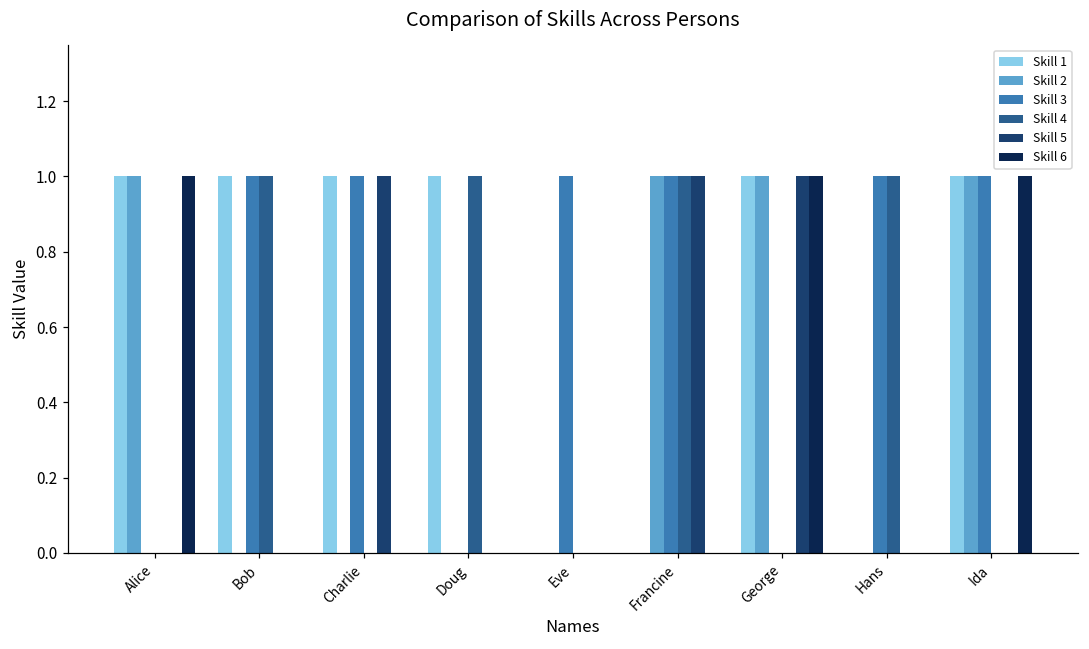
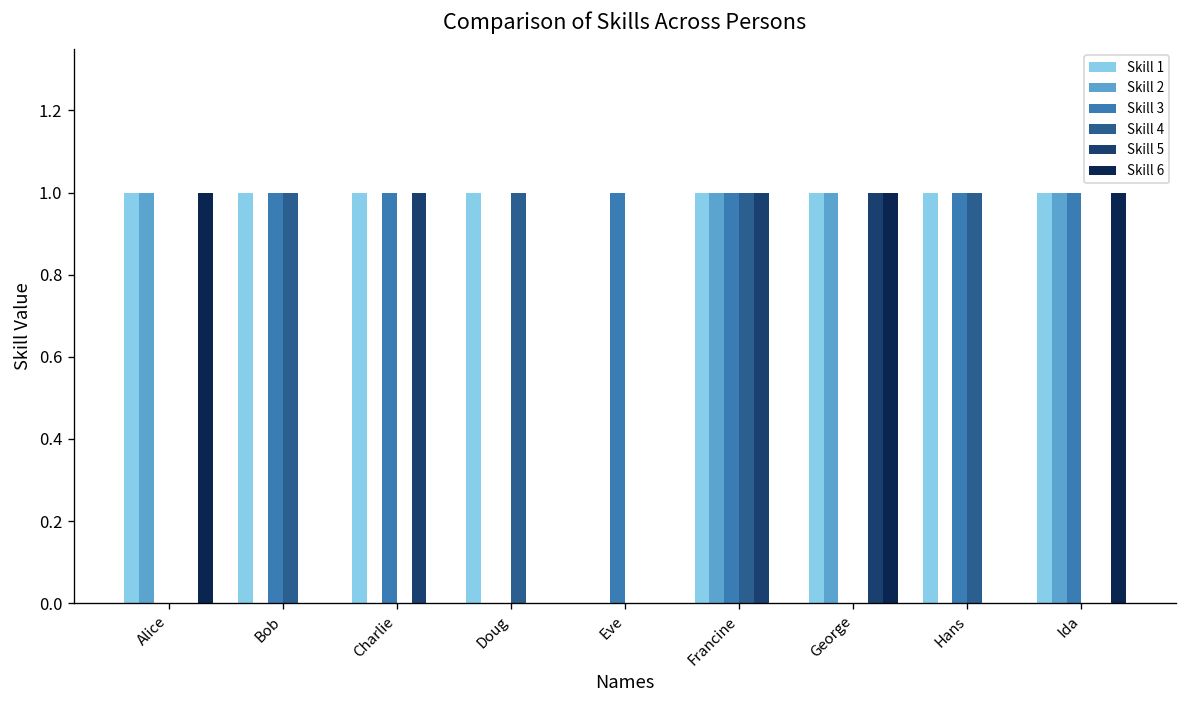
Skill 1, Francine: 0 -> 1
Skill 1, Hans: 0 -> 1
